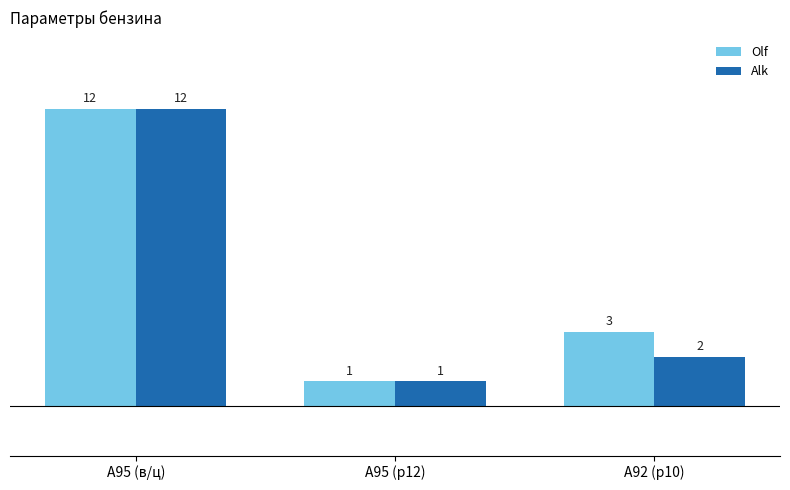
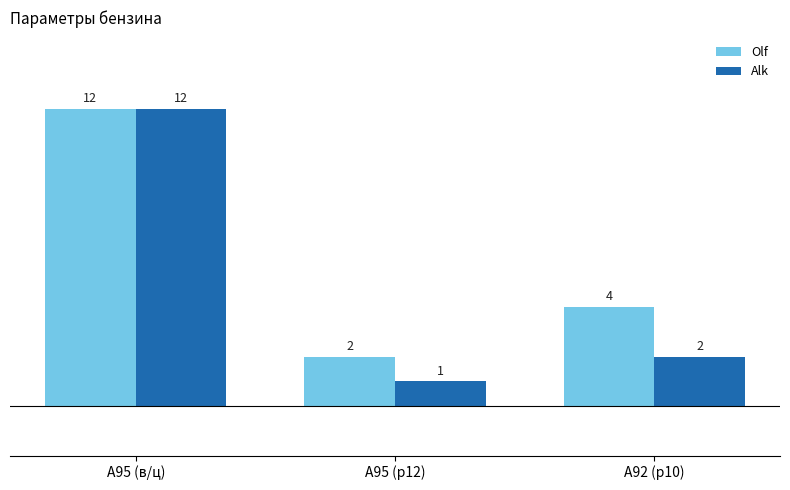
Olf, A95 (р12): 1 -> 2
Olf, A92 (р10): 3 -> 4
